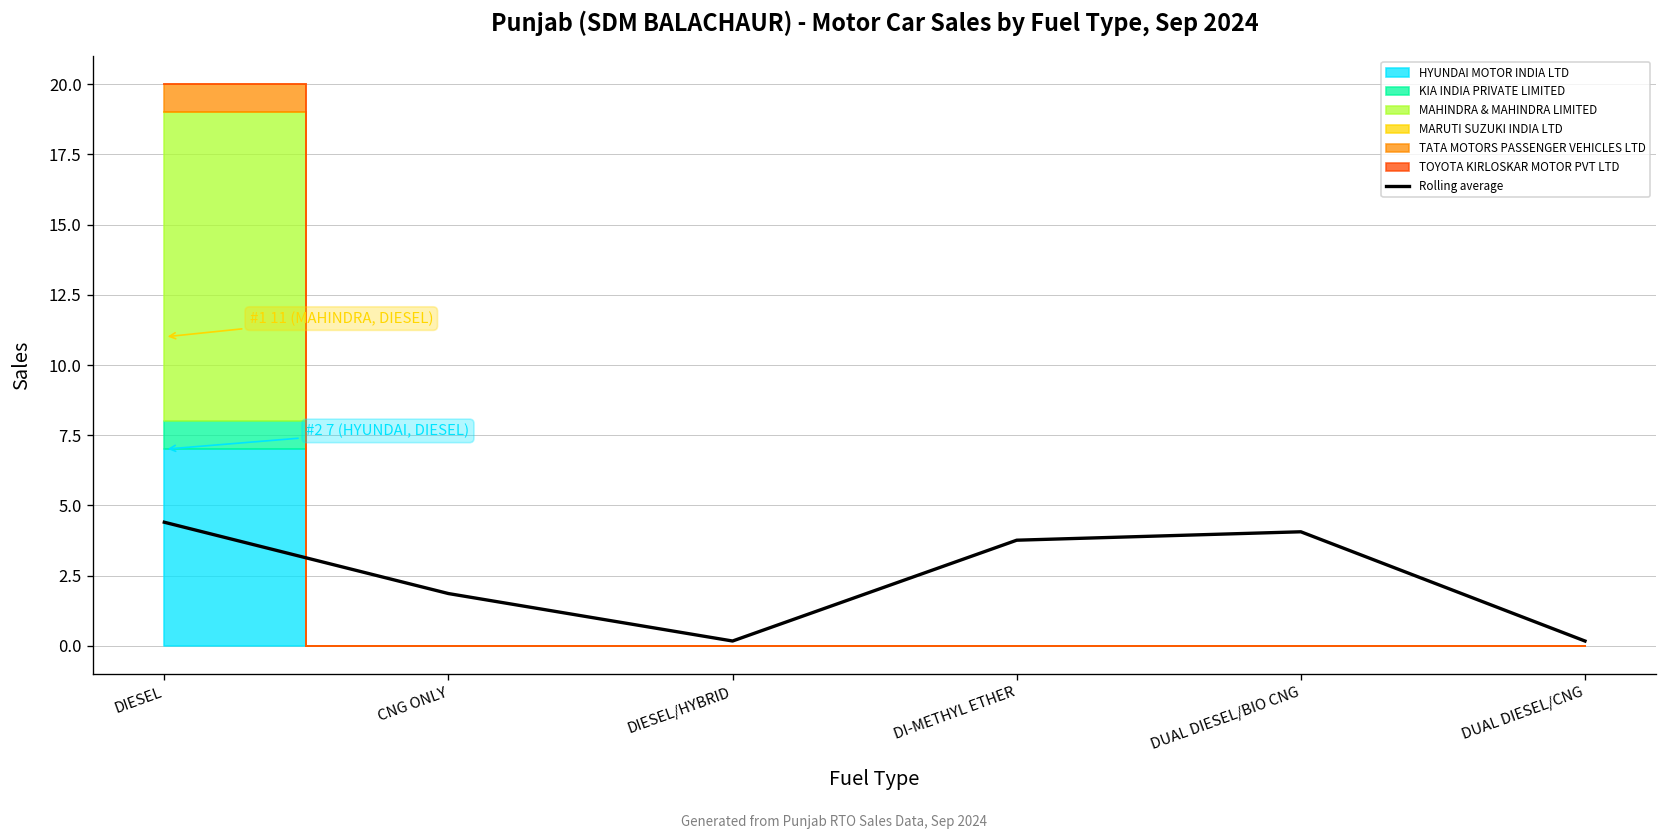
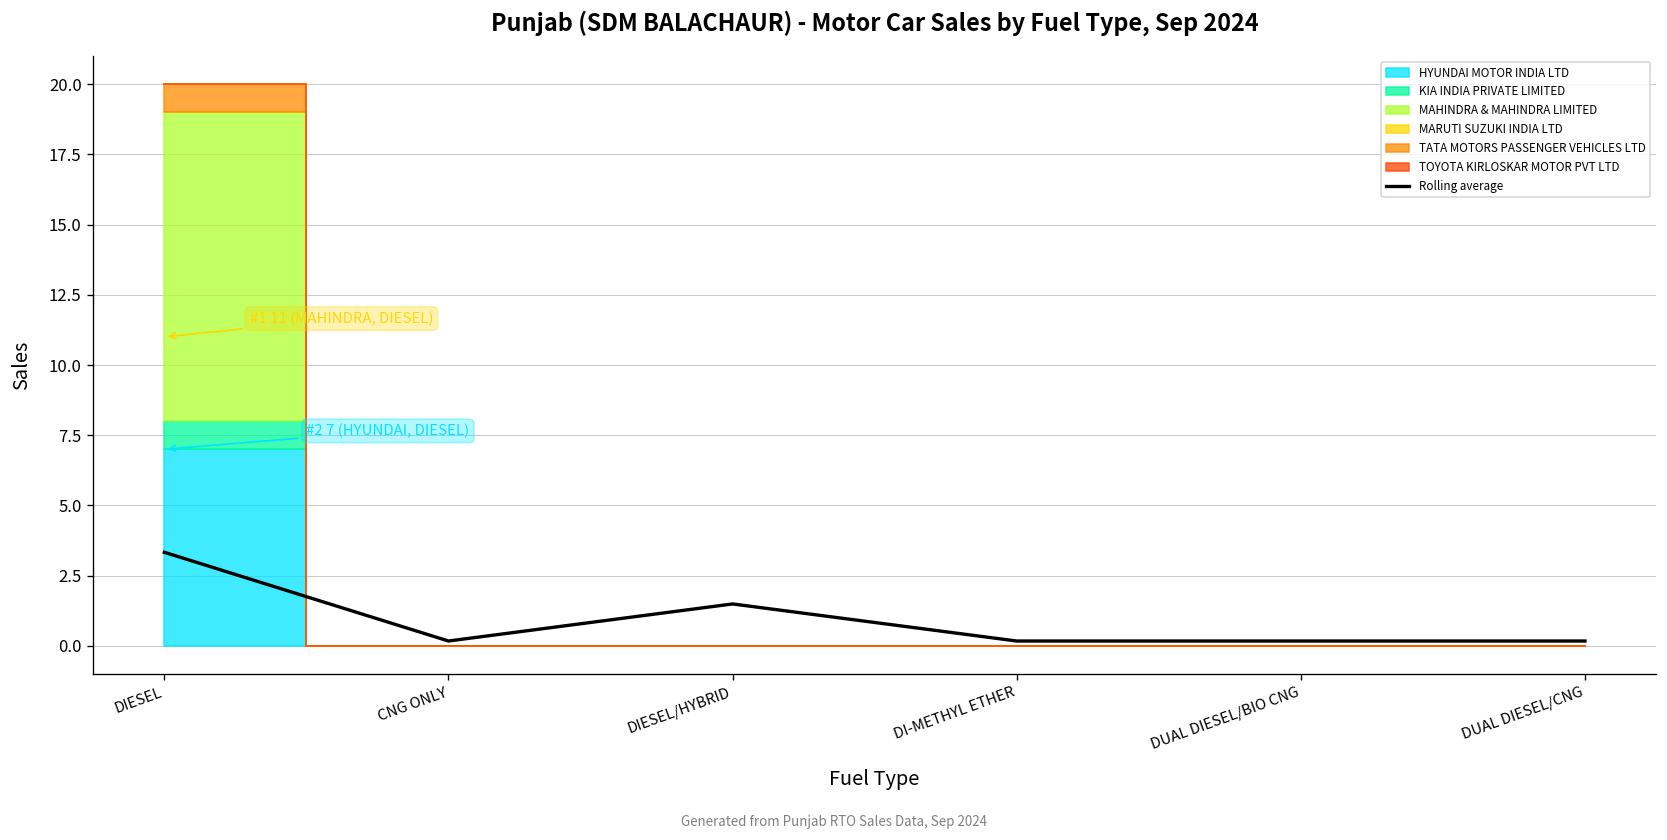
Rolling average, DIESEL: 4.4 -> 3.3
Rolling average, CNG ONLY: 1.9 -> 0.2
Rolling average, DIESEL/HYBRID: 0.2 -> 1.5
Rolling average, DI-METHYL ETHER: 3.8 -> 0.2
Rolling average, DUAL DIESEL/BIO CNG: 4.1 -> 0.2
